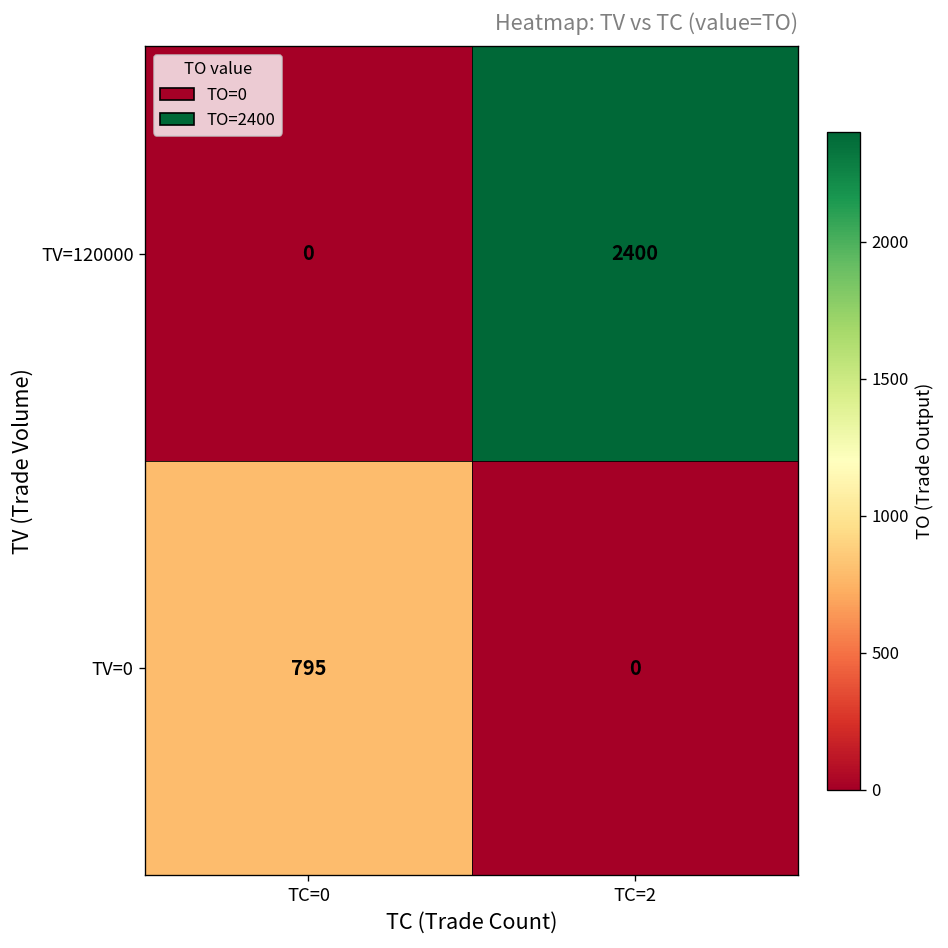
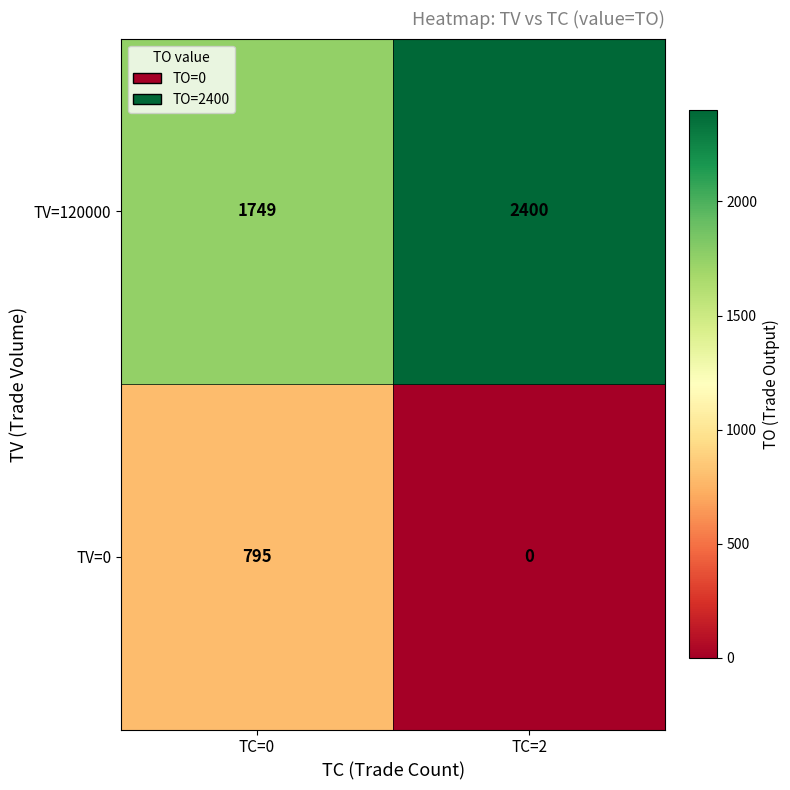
TV=120000, TC=0: 0 -> 1749
